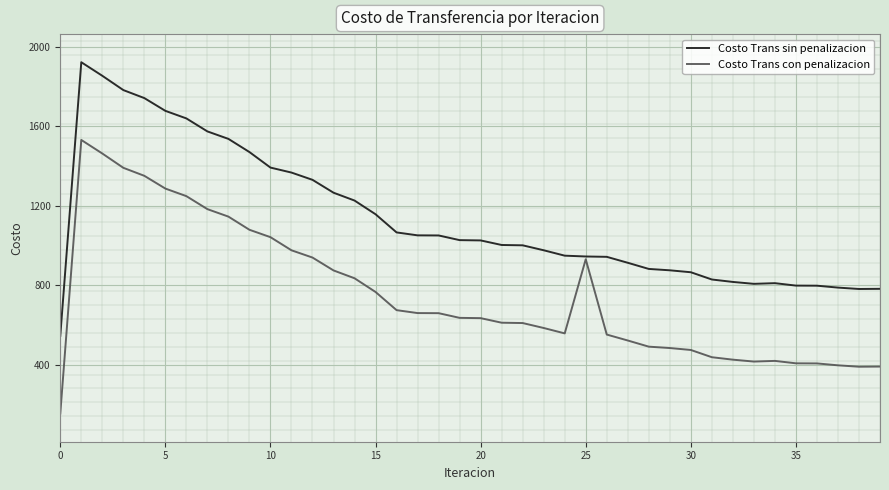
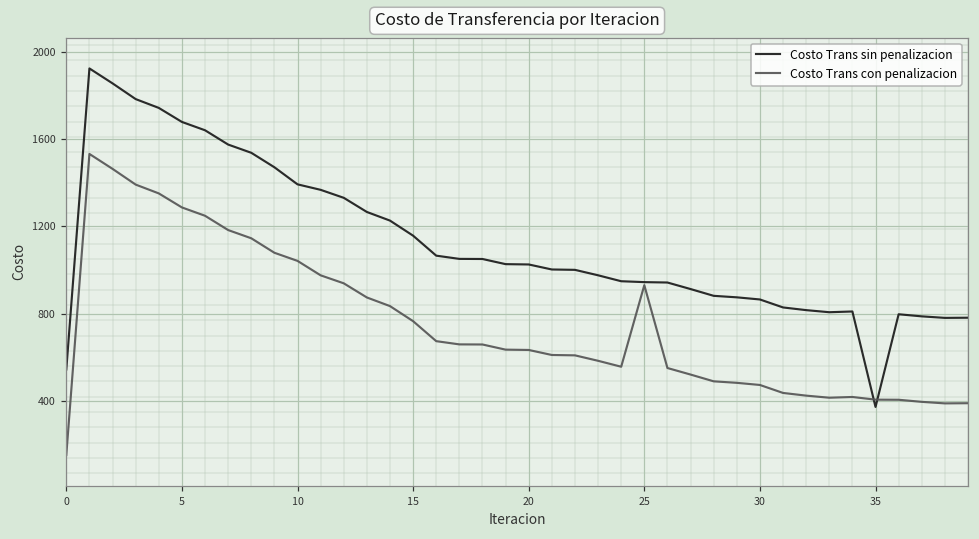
Costo Trans sin penalizacion, 35: 800 -> 370
